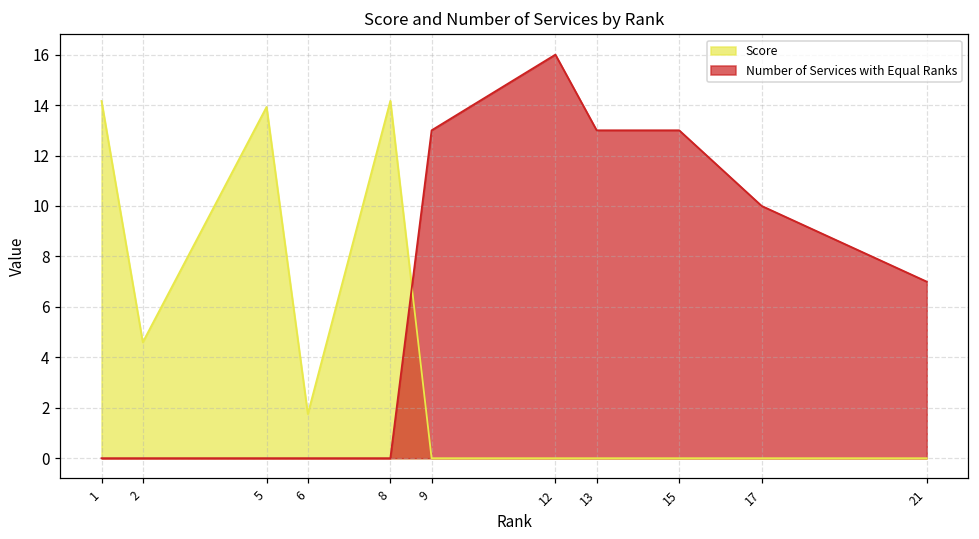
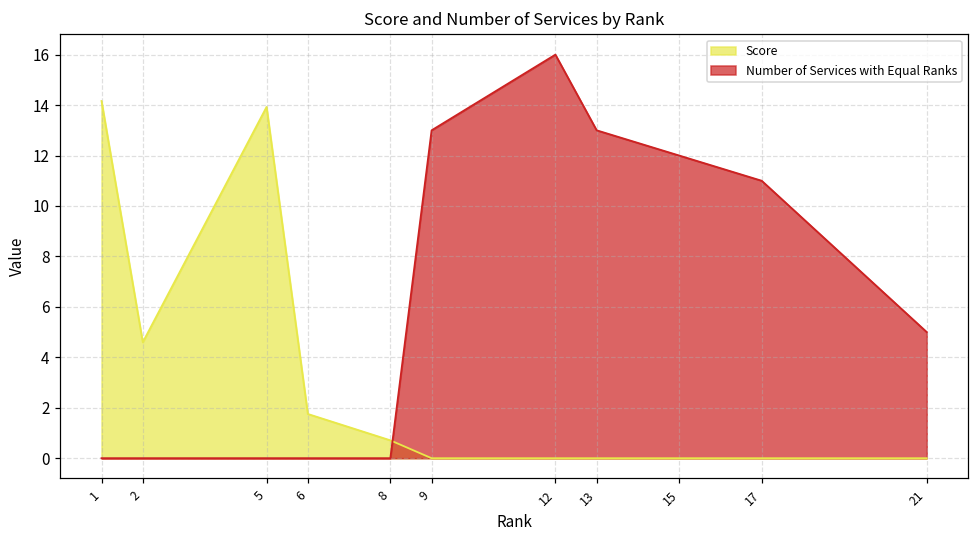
Score, 8: 14.2 -> 0.7
Number of Services with Equal Ranks, 15: 13 -> 12
Number of Services with Equal Ranks, 17: 10 -> 11
Number of Services with Equal Ranks, 21: 7 -> 5
